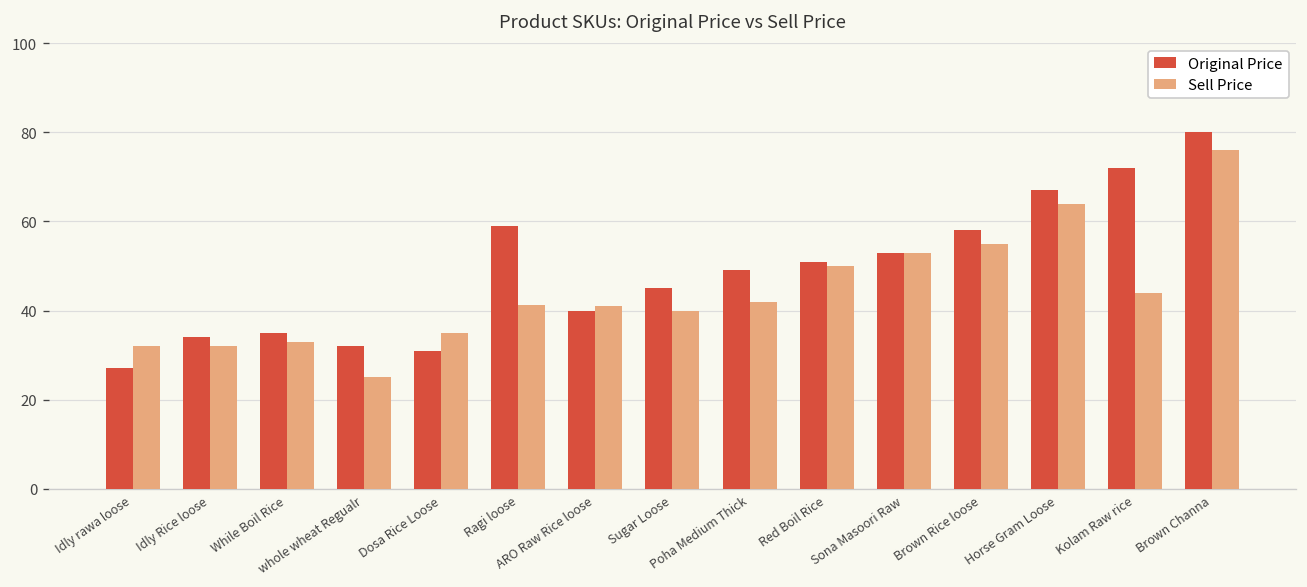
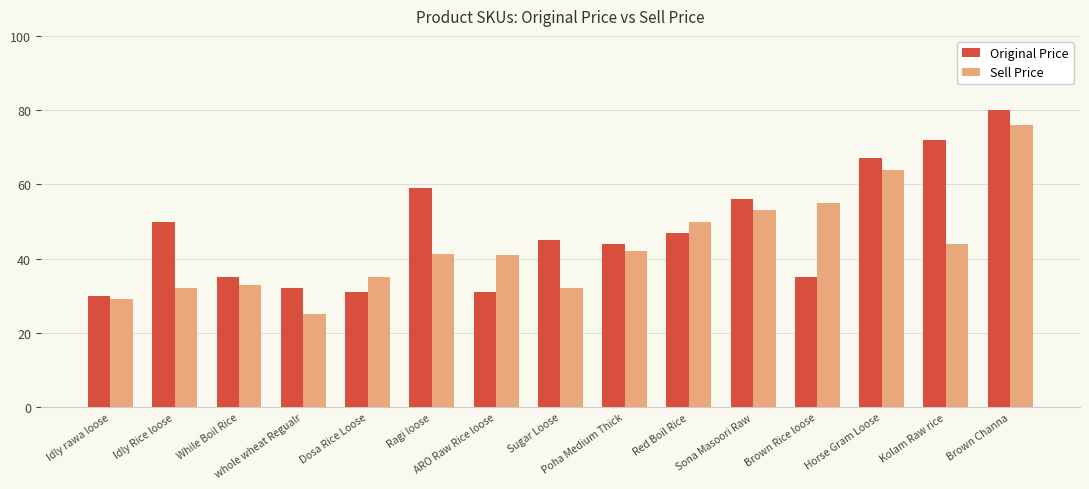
Original Price, Idly rawa loose: 27 -> 30
Sell Price, Idly rawa loose: 32 -> 29
Original Price, Idly Rice loose: 34 -> 50
Original Price, ARO Raw Rice loose: 40 -> 31
Sell Price, Sugar Loose: 40 -> 32
Original Price, Poha Medium Thick: 49 -> 44
Original Price, Red Boil Rice: 51 -> 47
Original Price, Sona Masoori Raw: 53 -> 56
Original Price, Brown Rice loose: 58 -> 35
